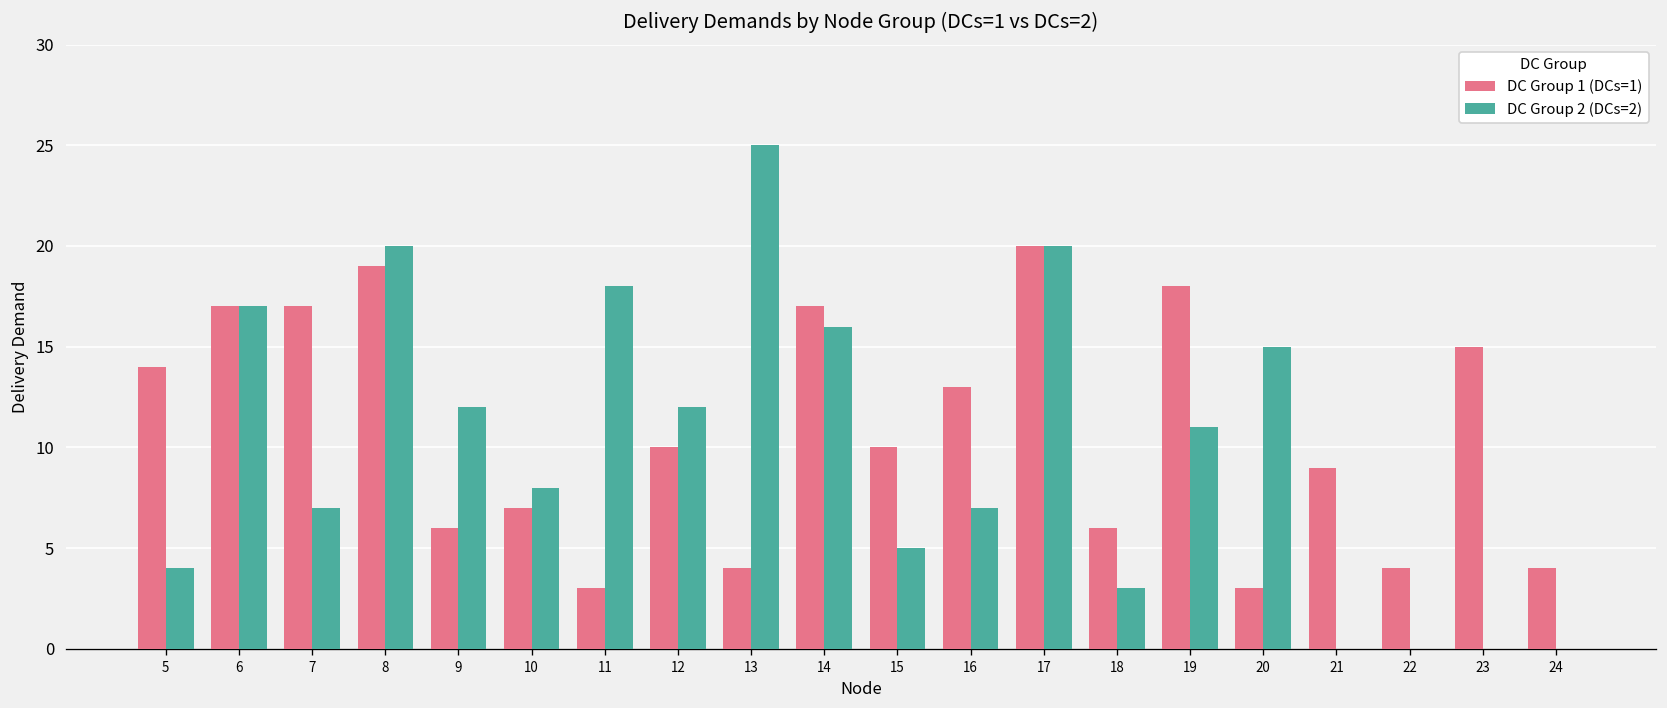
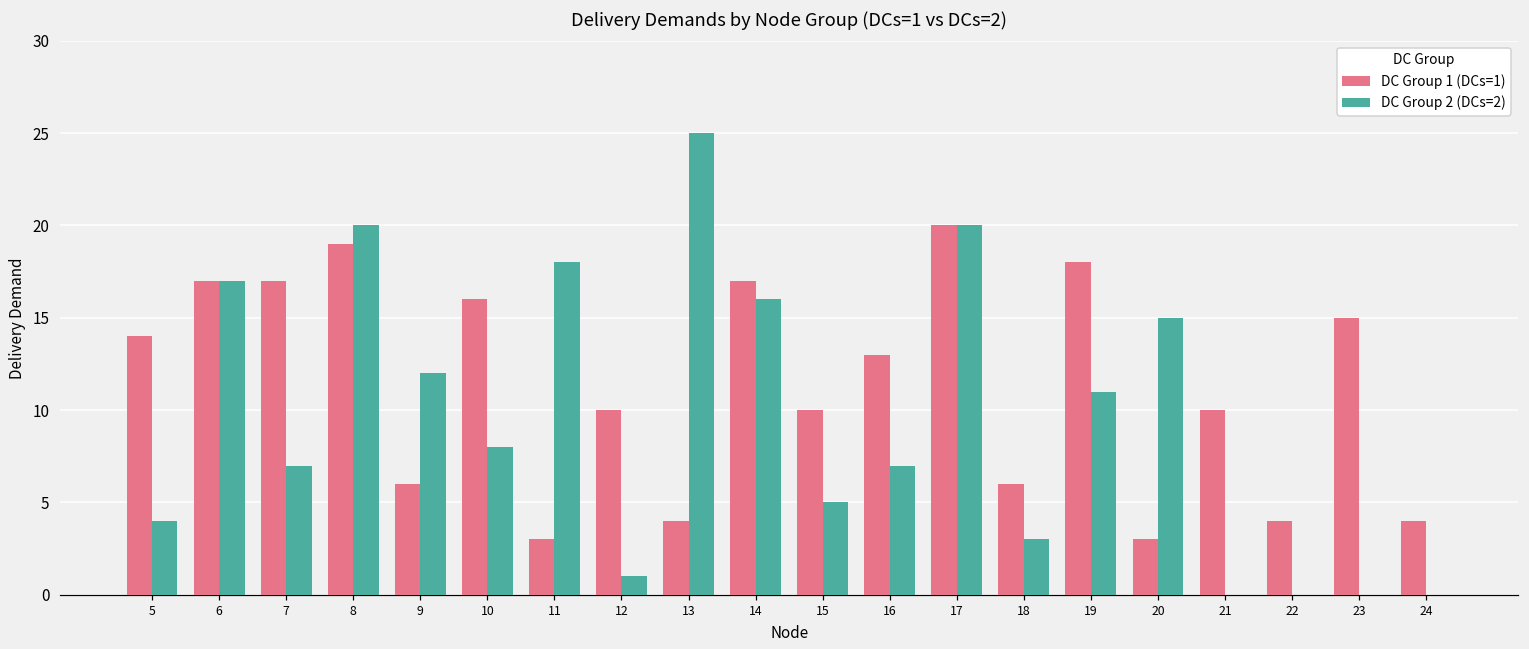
DC Group 1 (DCs=1), 10: 7 -> 16
DC Group 2 (DCs=2), 12: 12 -> 1
DC Group 1 (DCs=1), 21: 9 -> 10
